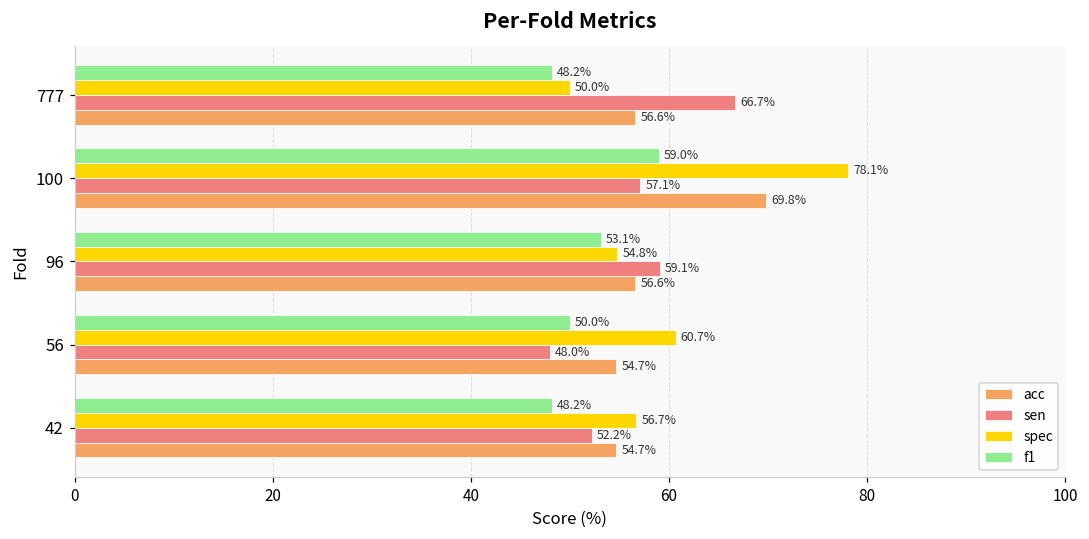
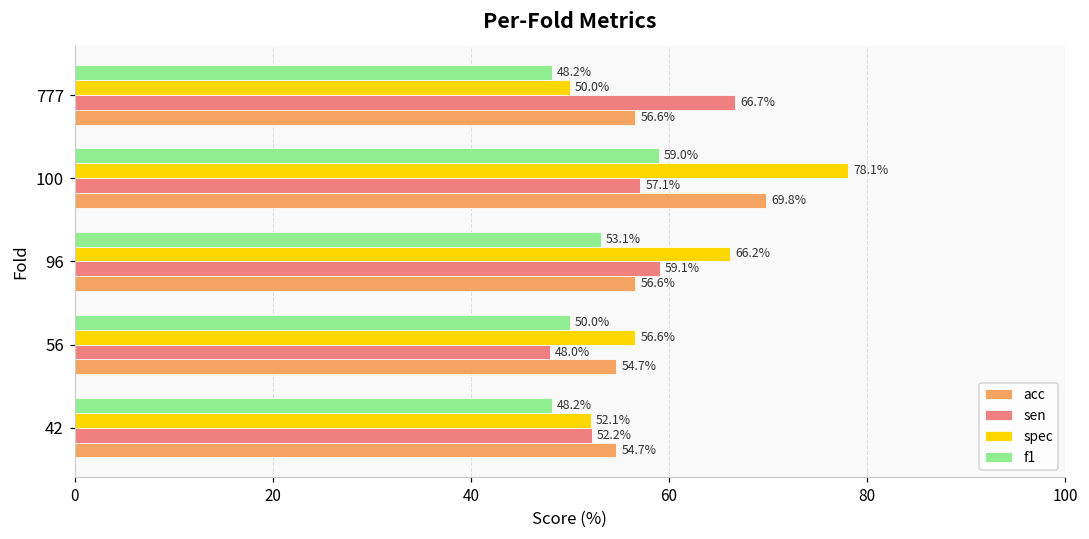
spec, 96: 54.8% -> 66.2%
spec, 56: 60.7% -> 56.6%
spec, 42: 56.7% -> 52.1%
